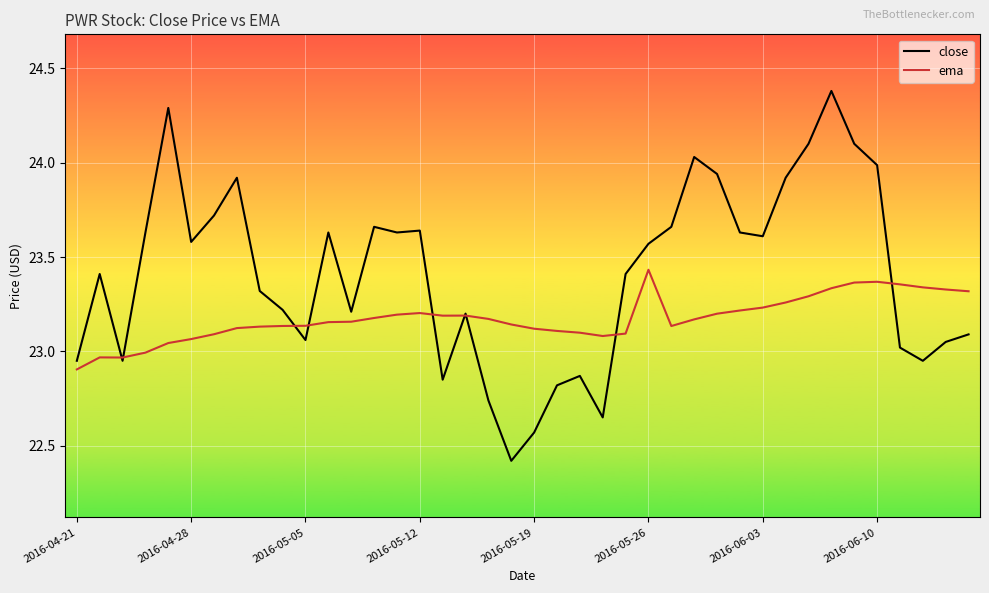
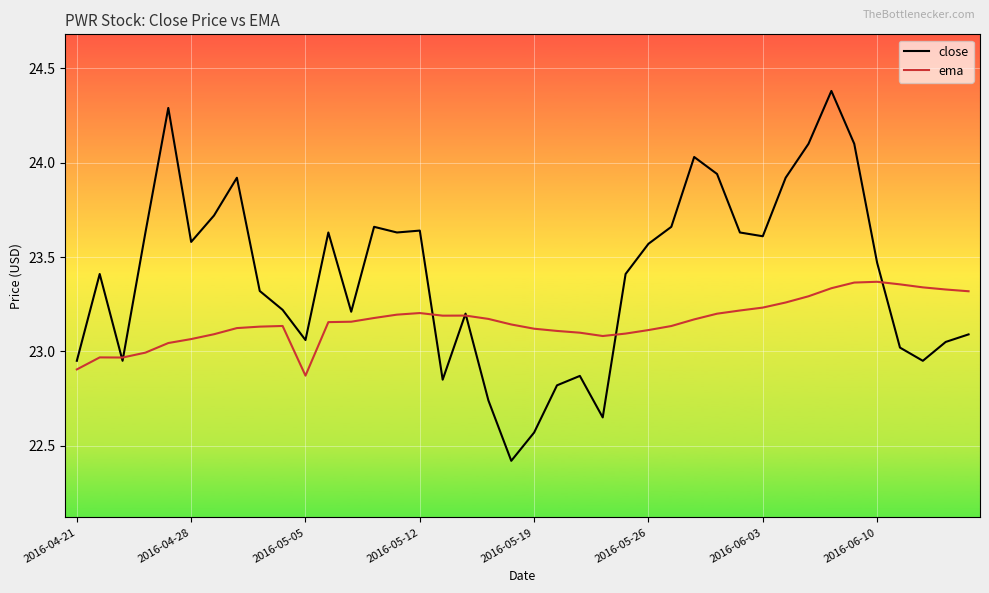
ema, 2016-05-05: 23.14 -> 22.87
ema, 2016-05-26: 23.43 -> 23.11
close, 2016-06-10: 23.99 -> 23.47
